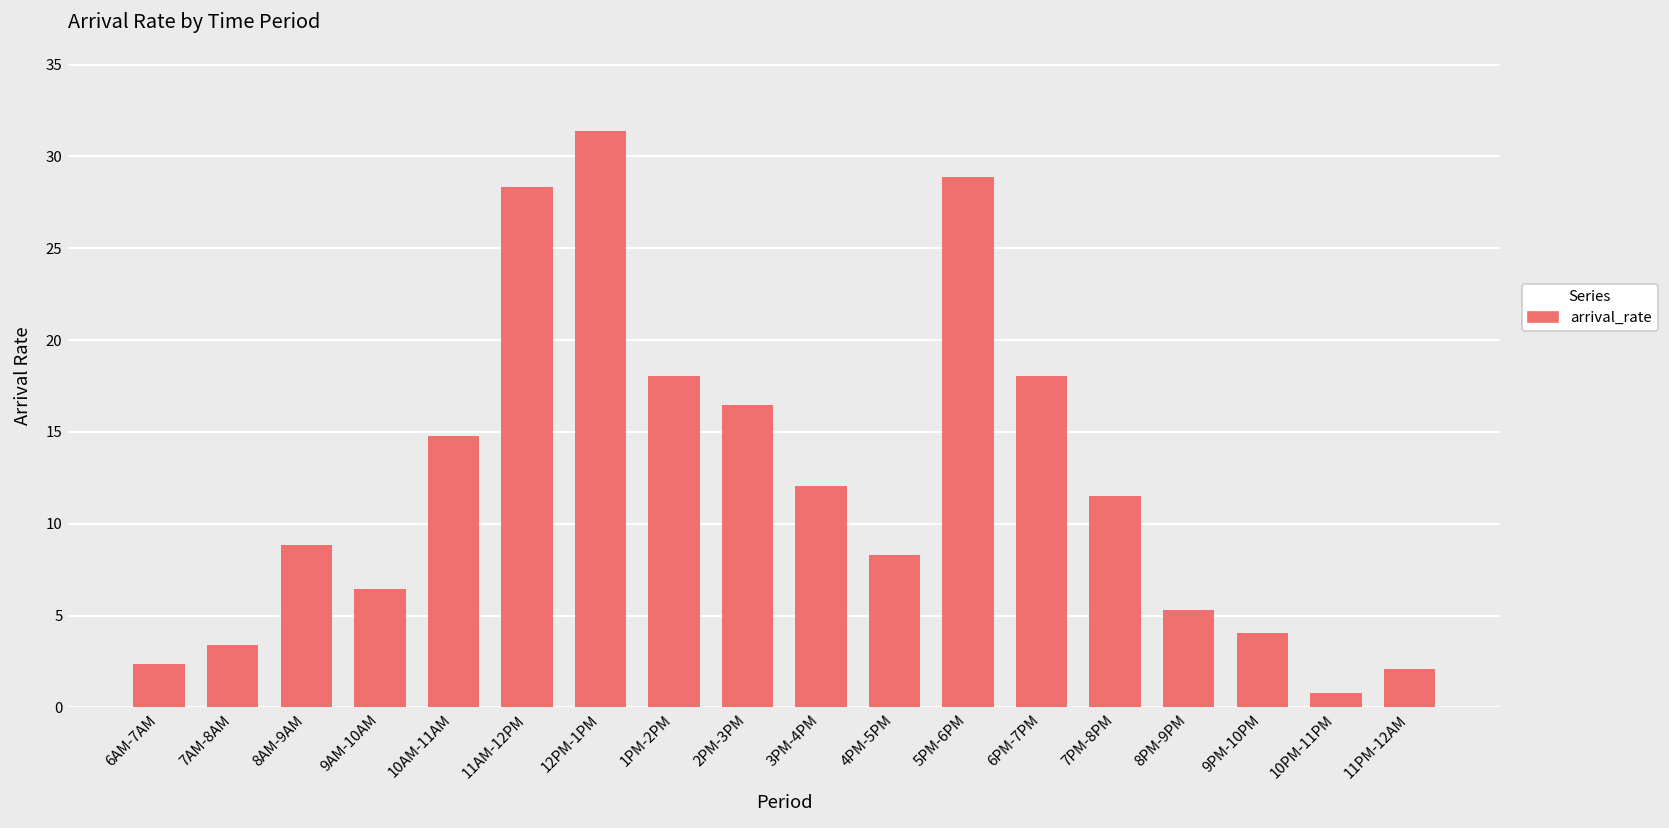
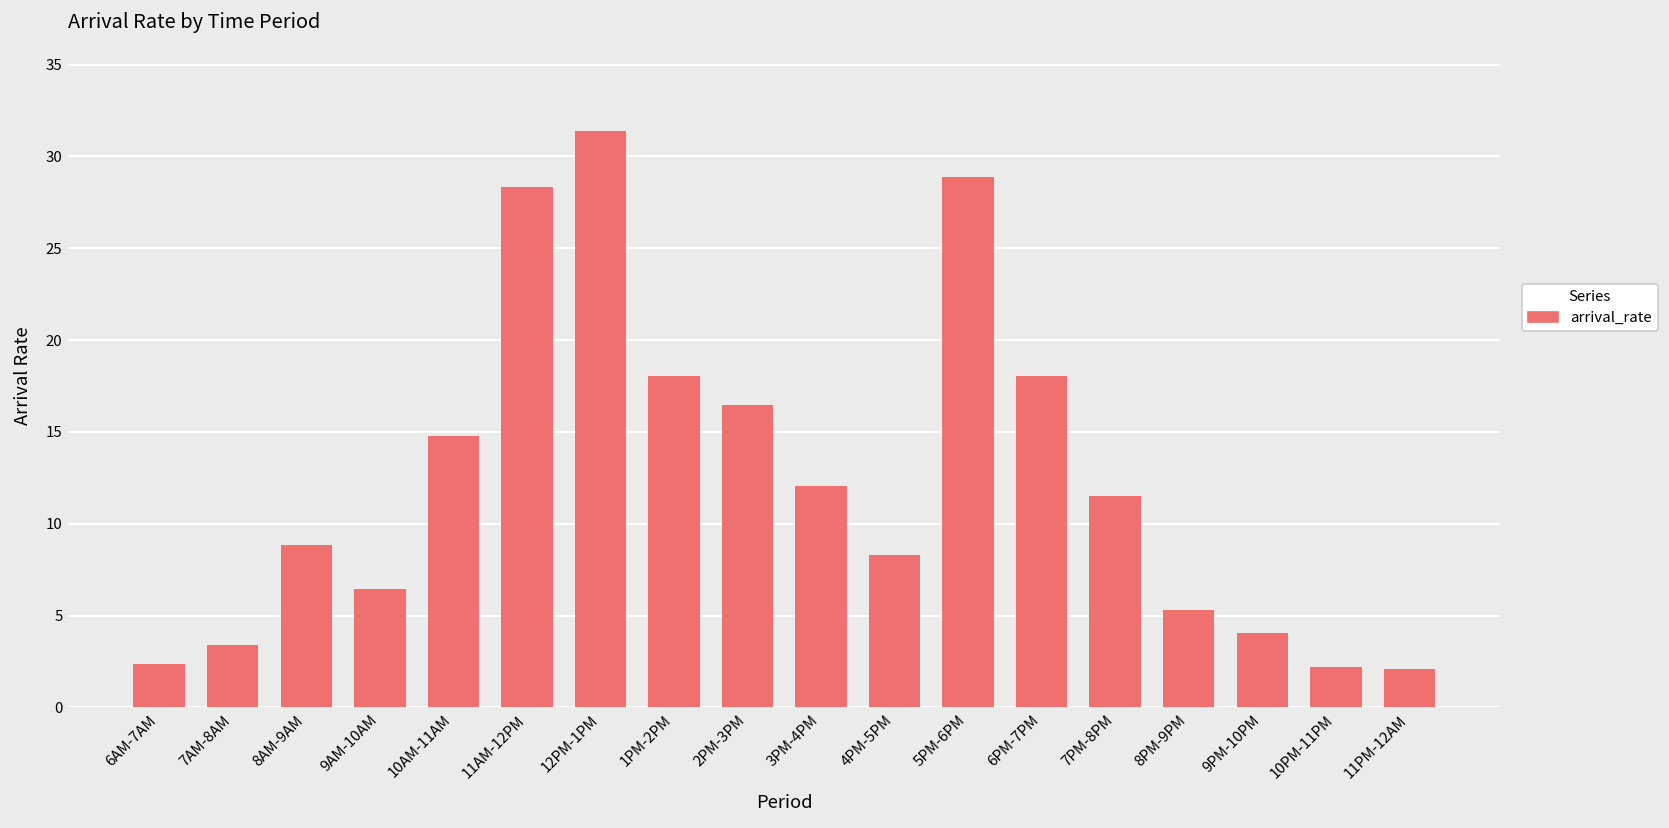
10PM-11PM: 0.8 -> 2.2
